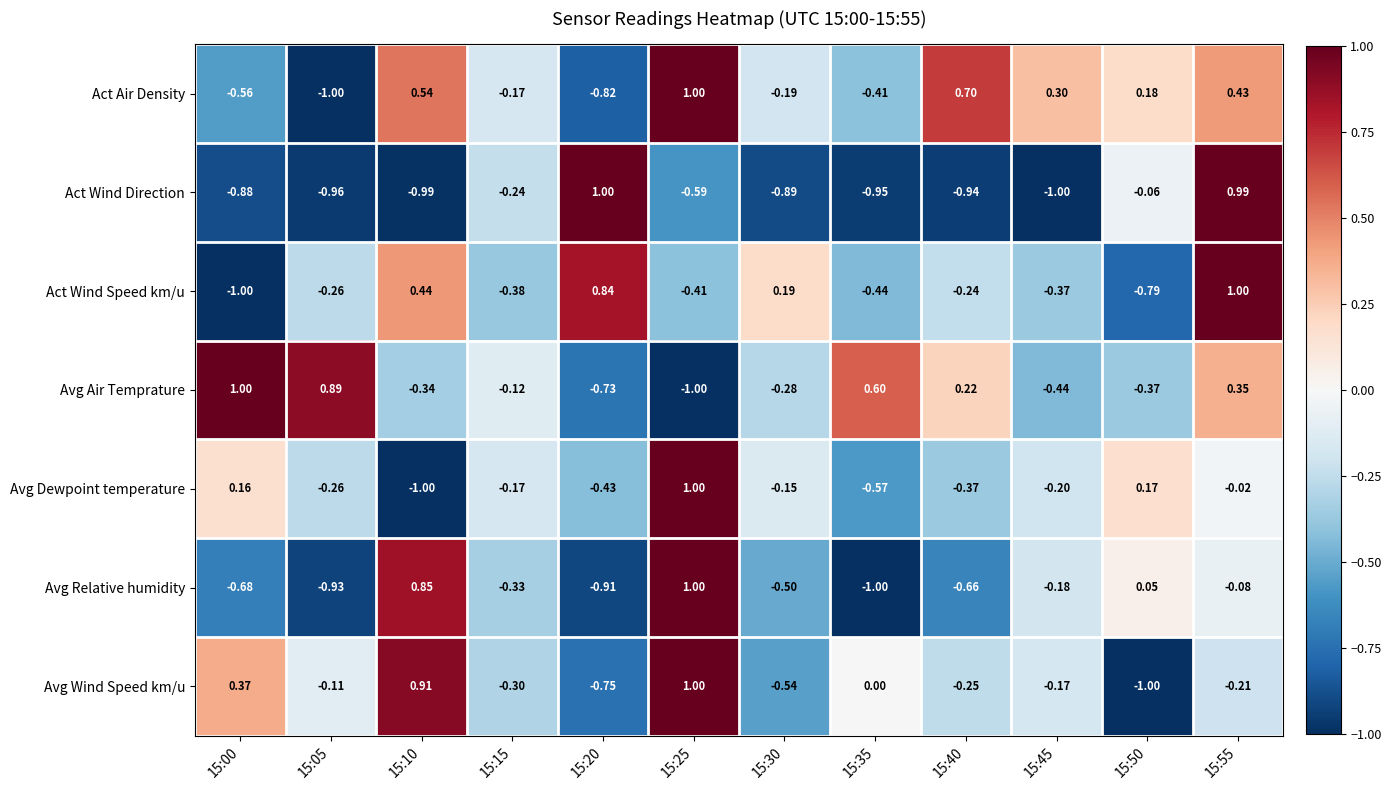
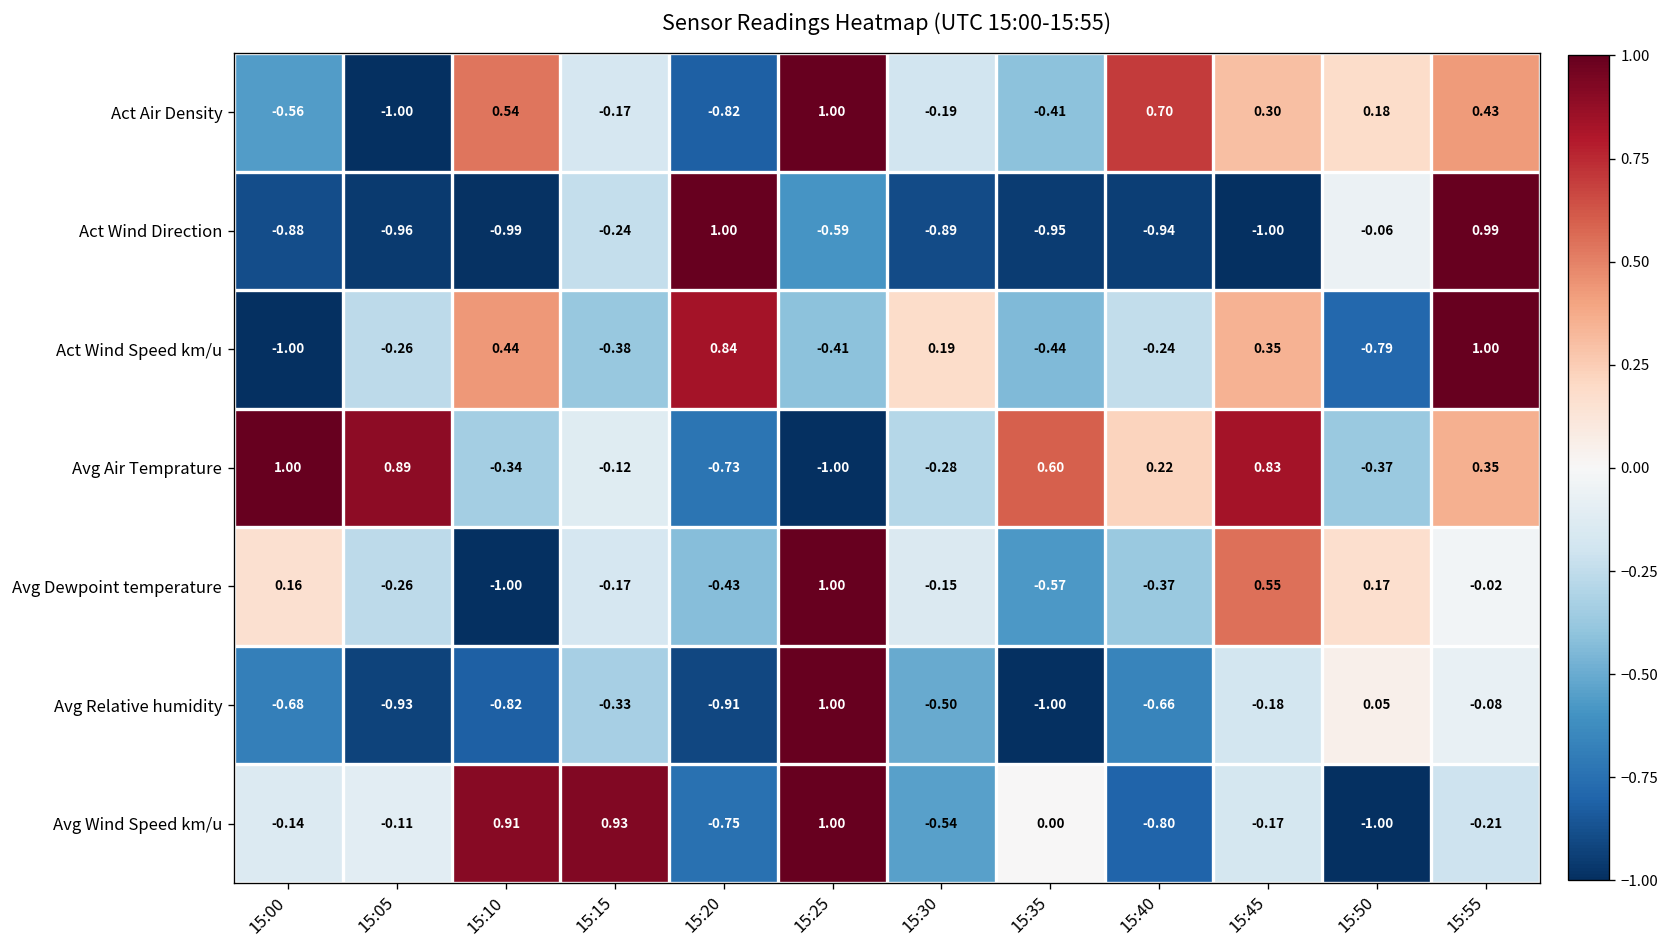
Act Wind Speed km/u, 15:45: -0.37 -> 0.35
Avg Air Temprature, 15:45: -0.44 -> 0.83
Avg Dewpoint temperature, 15:45: -0.20 -> 0.55
Avg Relative humidity, 15:10: 0.85 -> -0.82
Avg Wind Speed km/u, 15:00: 0.37 -> -0.14
Avg Wind Speed km/u, 15:15: -0.30 -> 0.93
Avg Wind Speed km/u, 15:40: -0.25 -> -0.80
